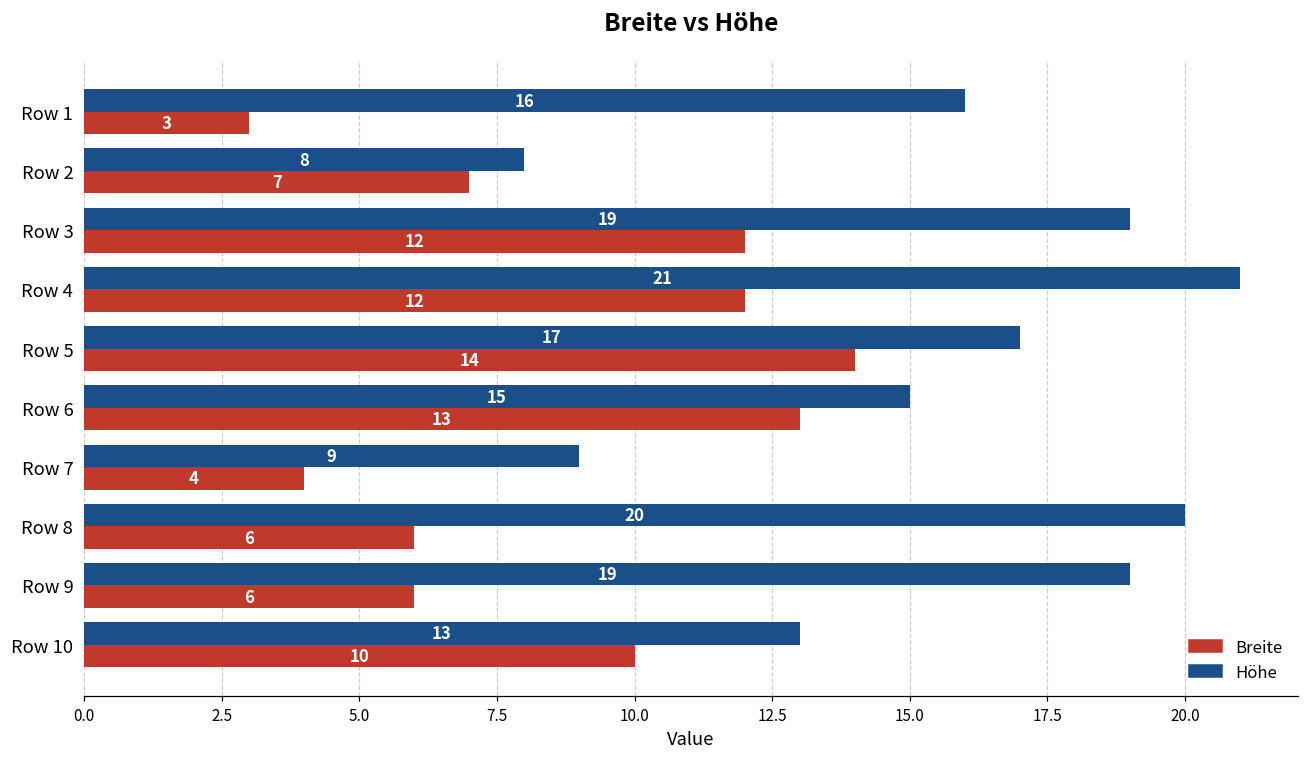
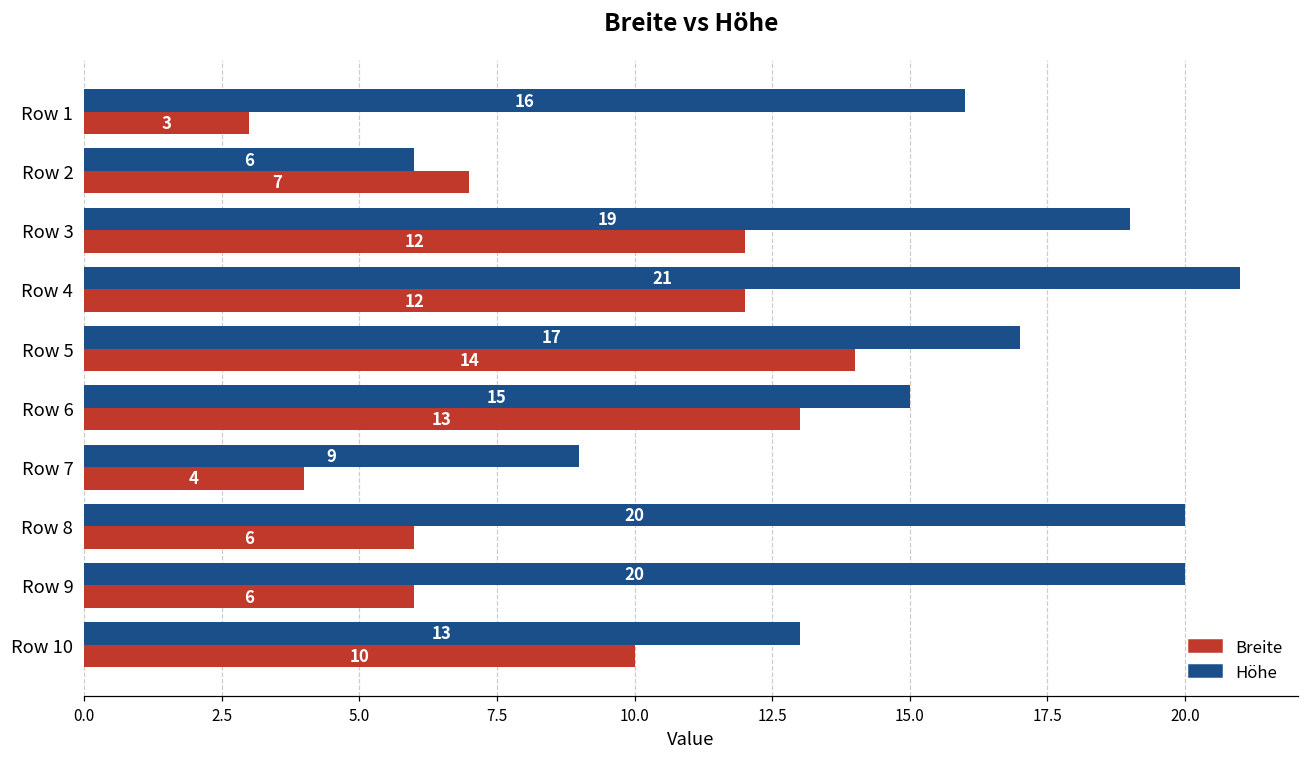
Höhe, Row 2: 8 -> 6
Höhe, Row 9: 19 -> 20
